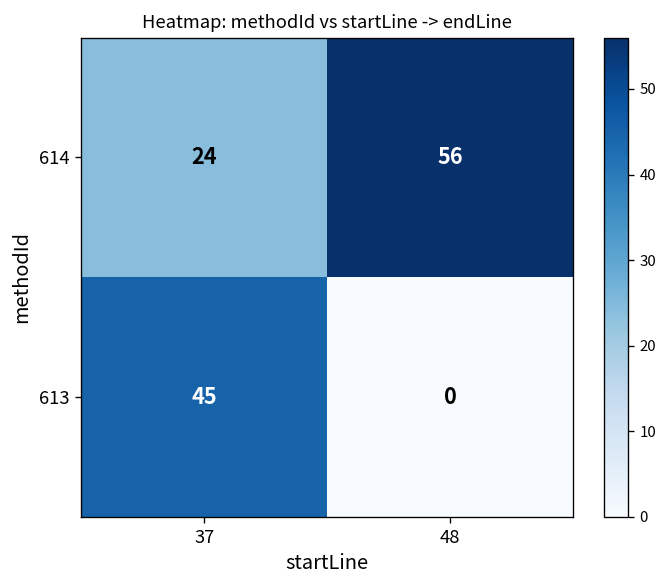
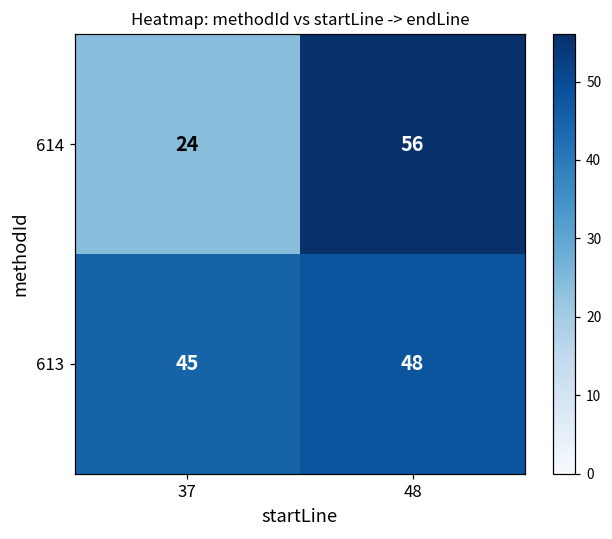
613, 48: 0 -> 48
